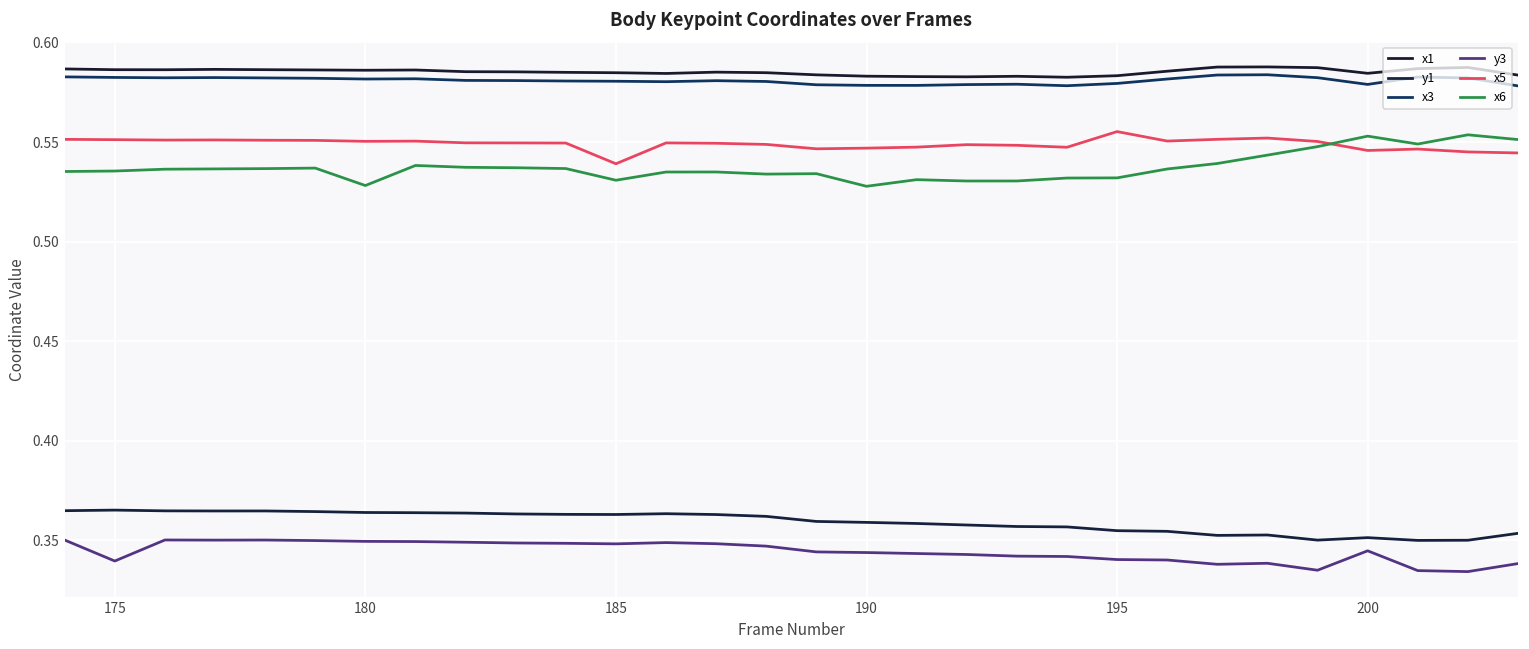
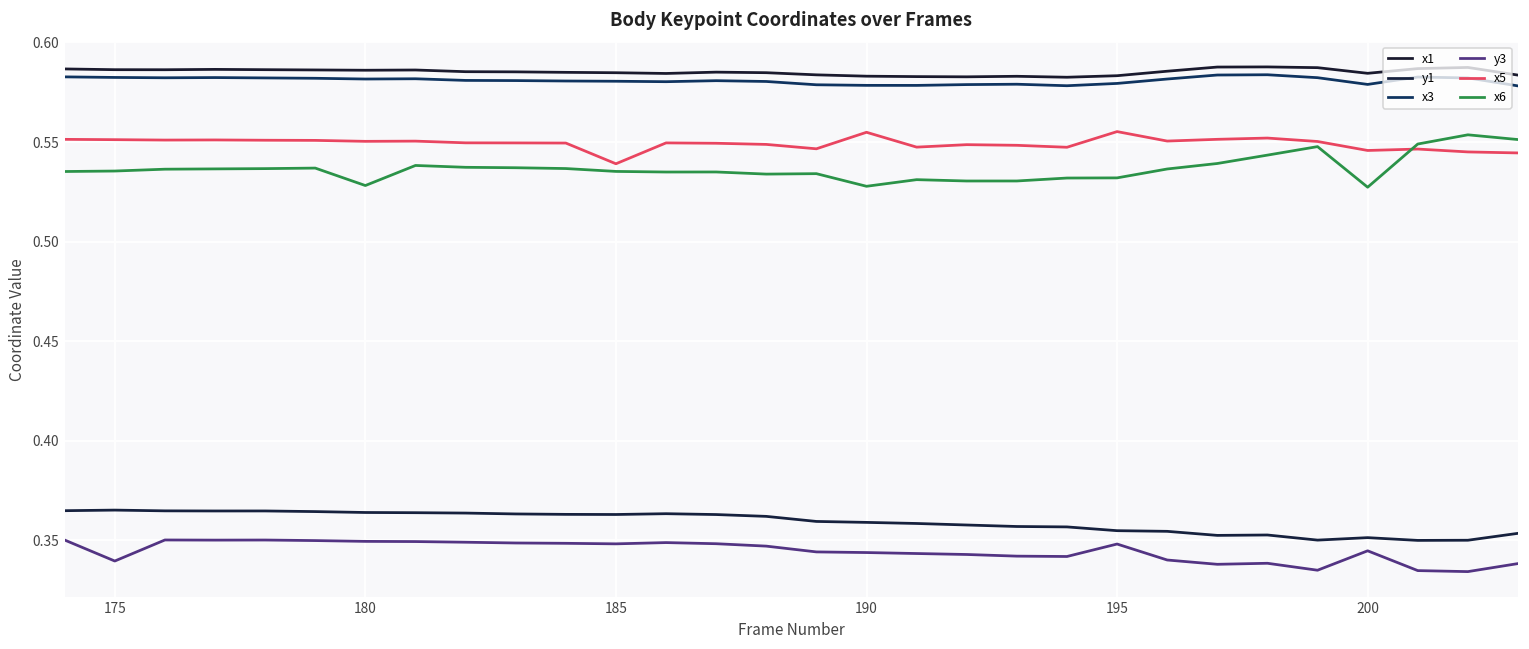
x6, 185: 0.531 -> 0.535
x5, 190: 0.547 -> 0.555
y3, 195: 0.340 -> 0.348
x6, 200: 0.553 -> 0.527
